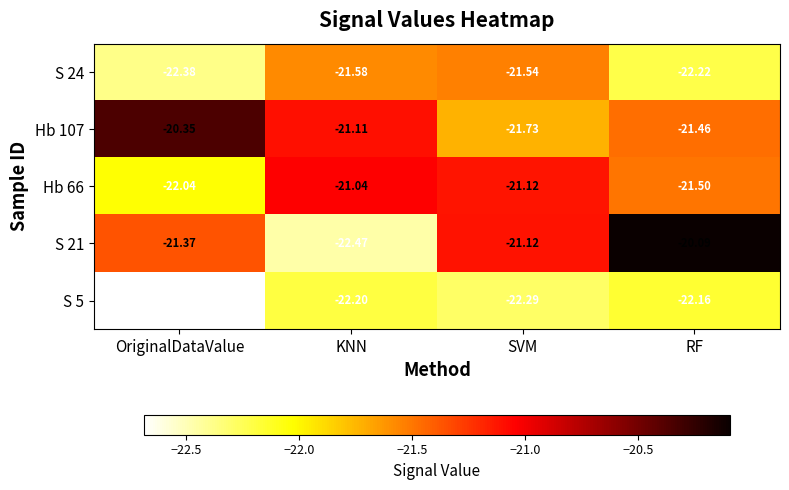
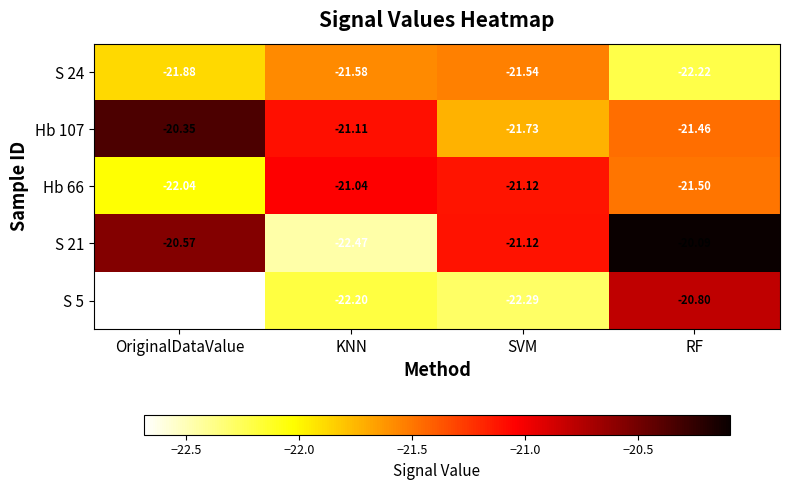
S 24, OriginalDataValue: -22.38 -> -21.88
S 21, OriginalDataValue: -21.37 -> -20.57
S 5, RF: -22.16 -> -20.80
